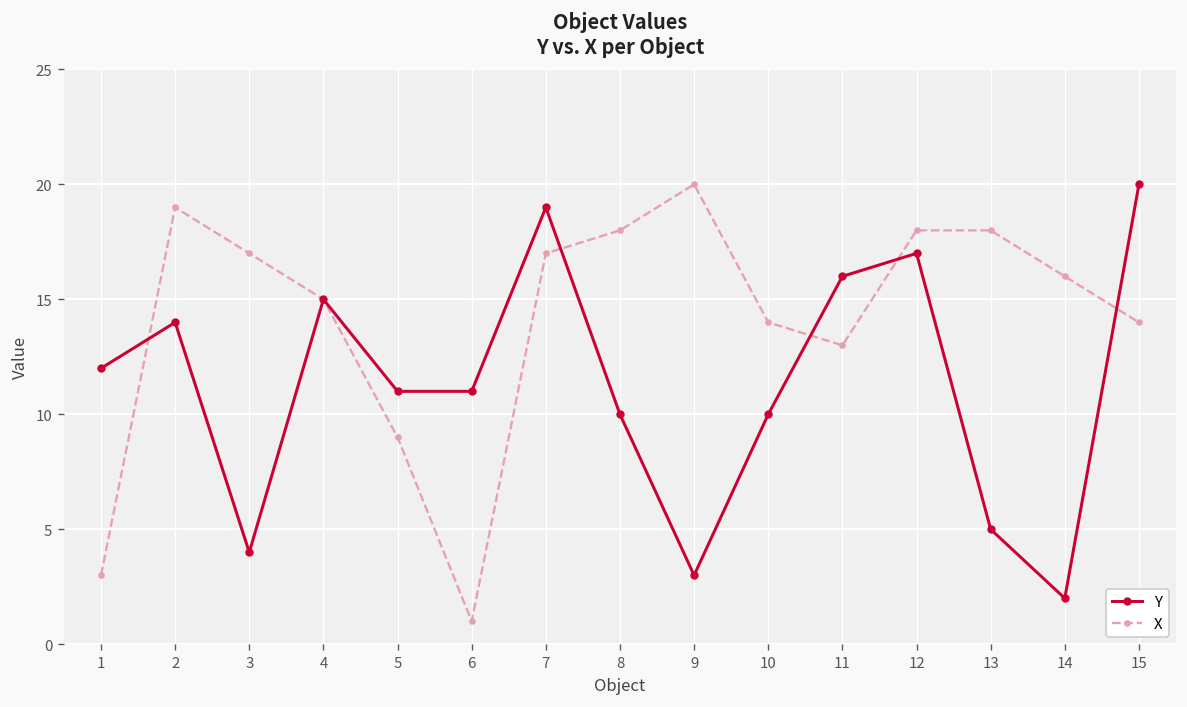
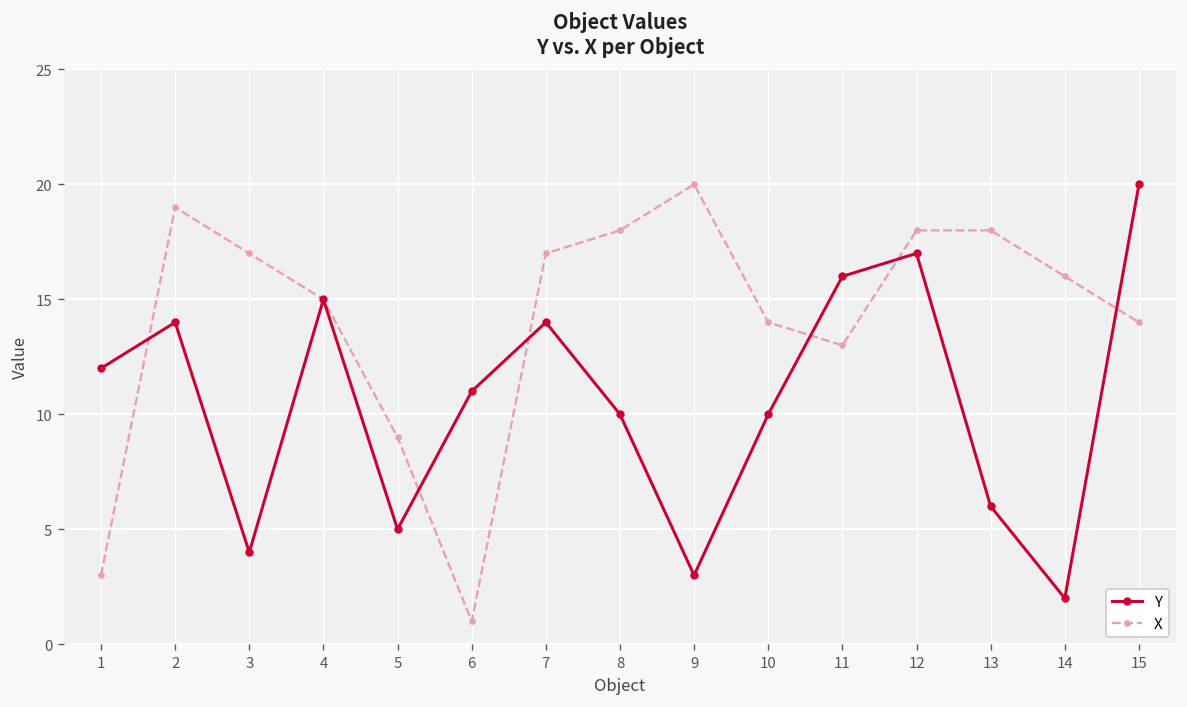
Y, 5: 11 -> 5
Y, 7: 19 -> 14
Y, 13: 5 -> 6
